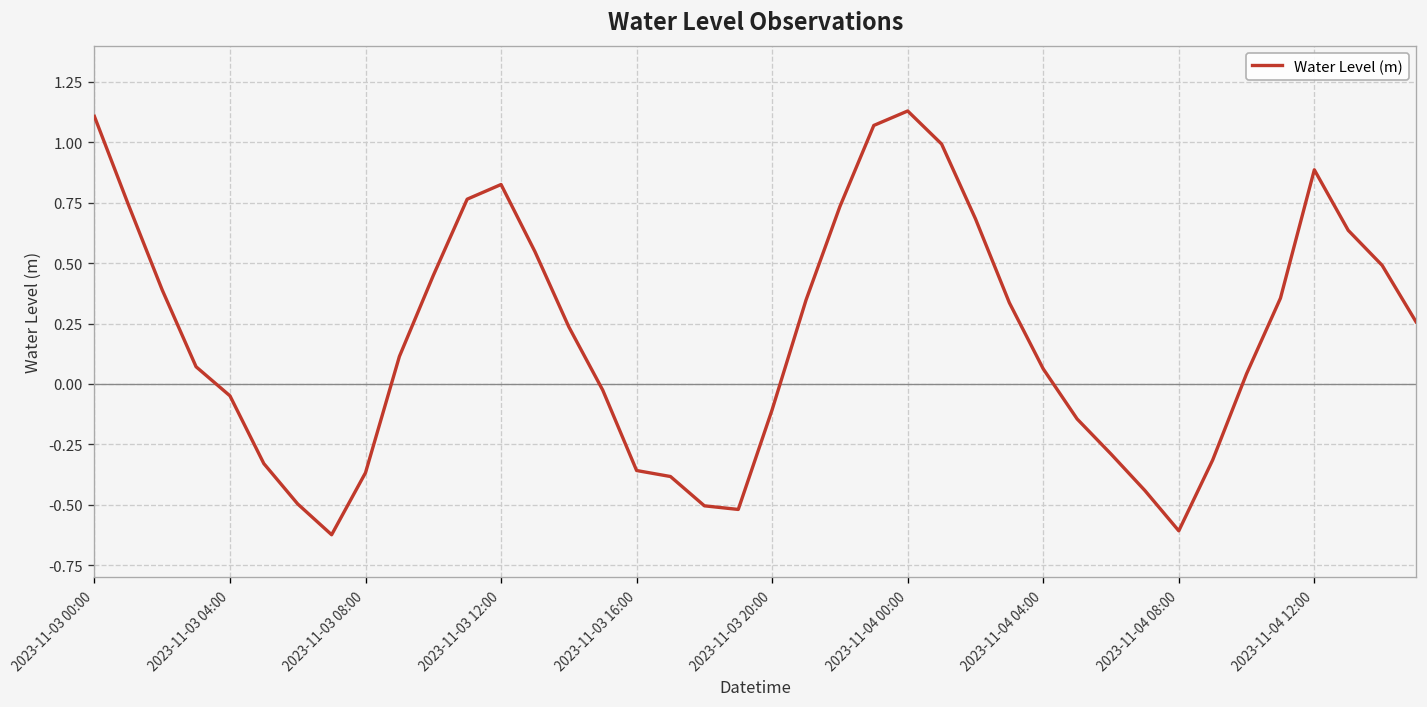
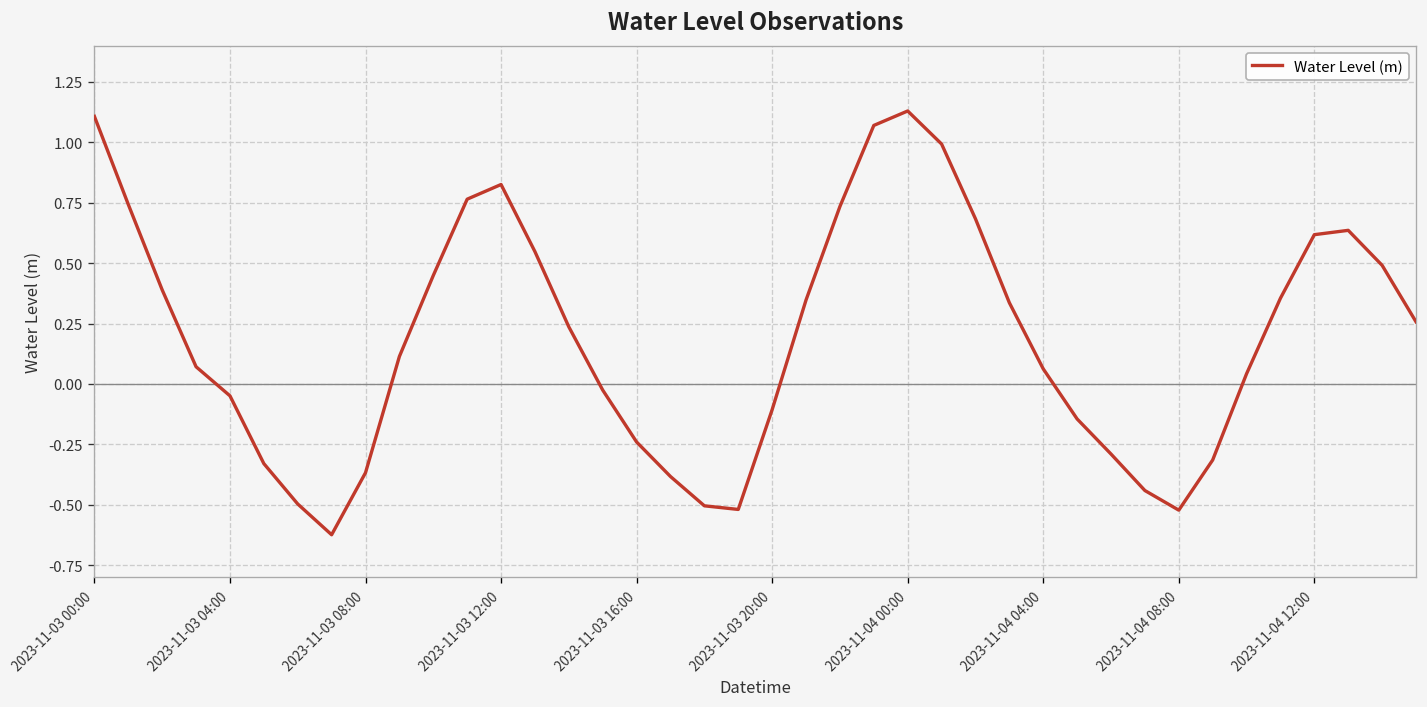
2023-11-03 16:00: -0.36 -> -0.24
2023-11-04 08:00: -0.61 -> -0.52
2023-11-04 12:00: 0.89 -> 0.62
